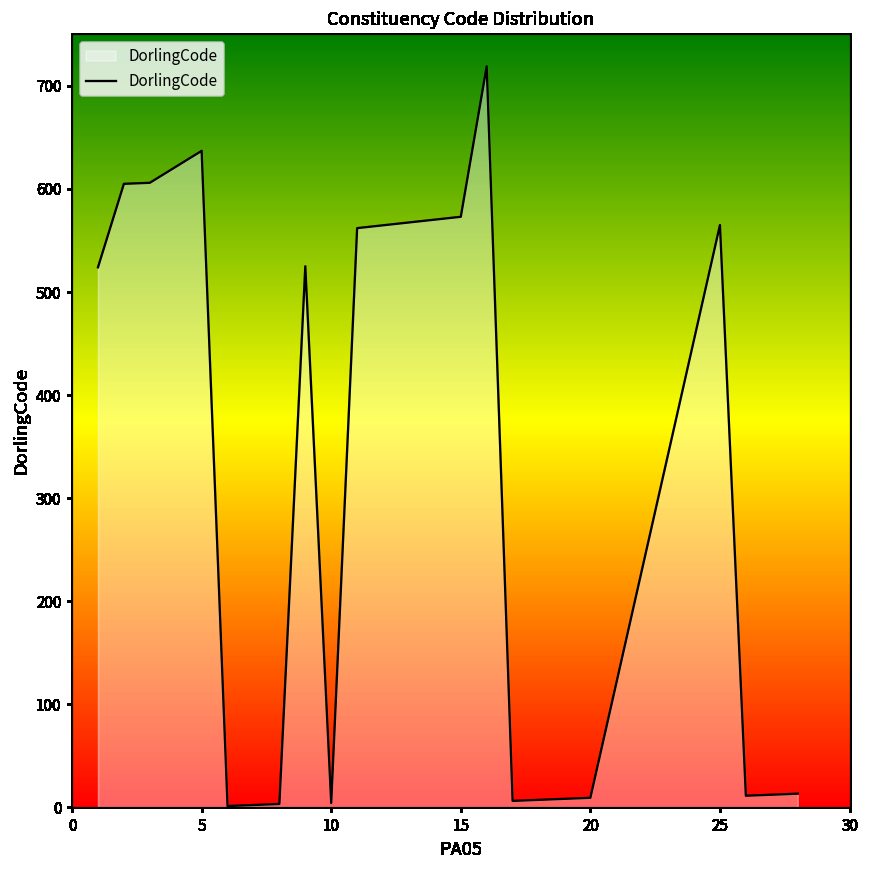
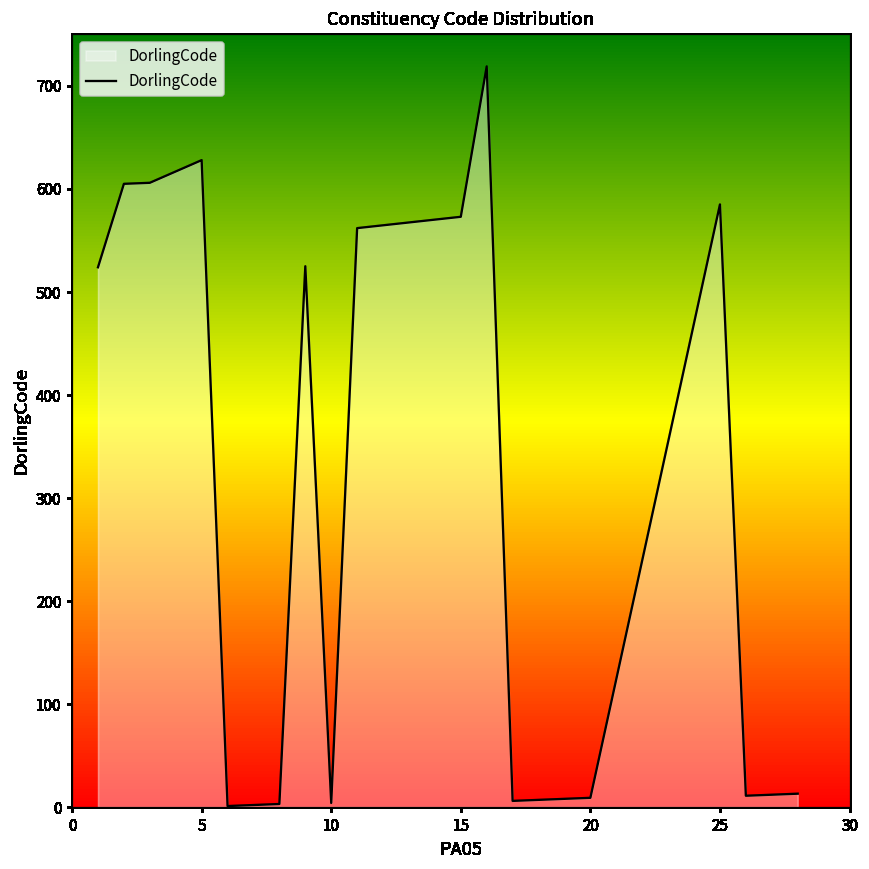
5: 640 -> 630
25: 570 -> 590
